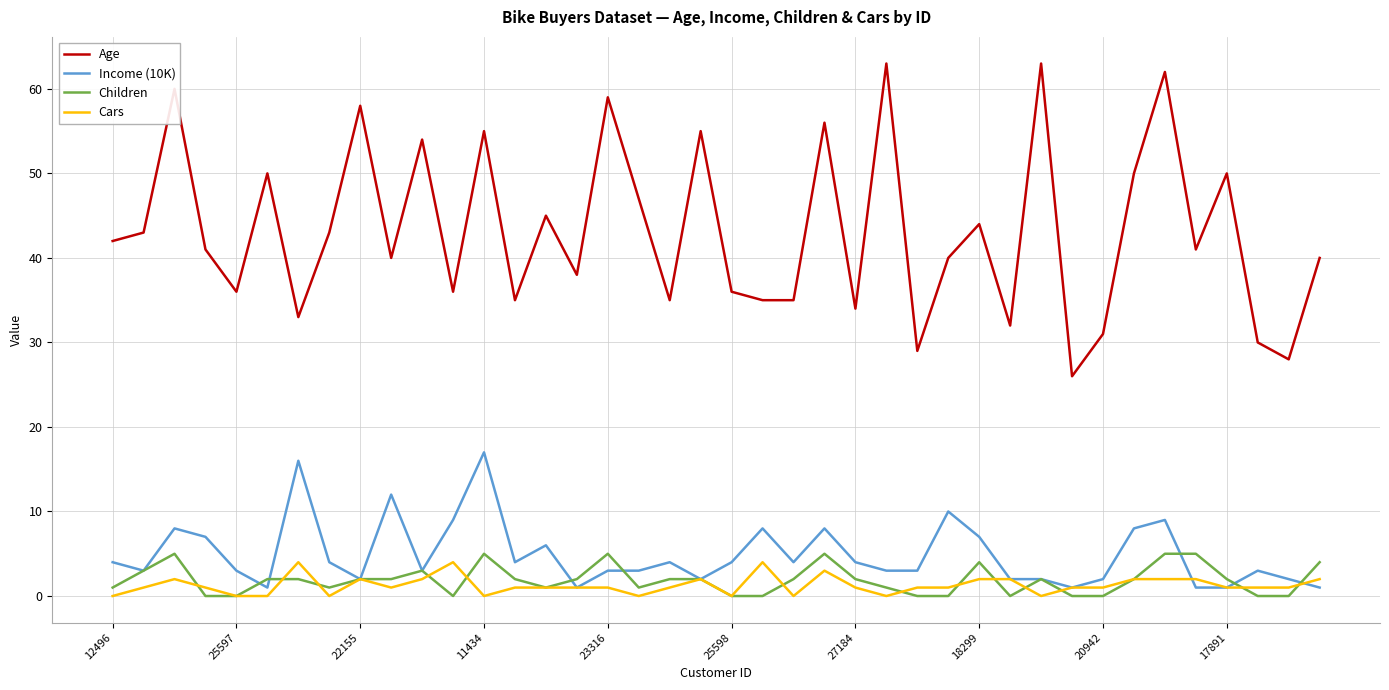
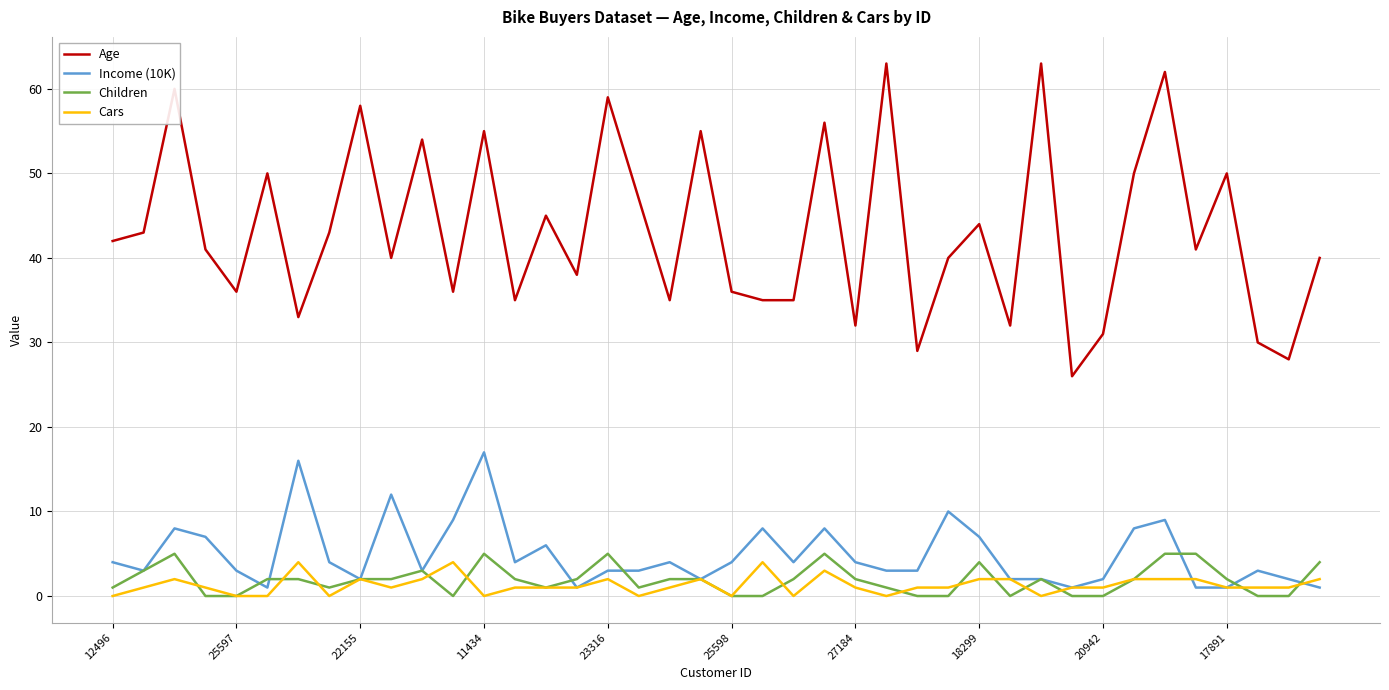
Cars, 23316: 1 -> 2
Age, 27184: 34 -> 32
